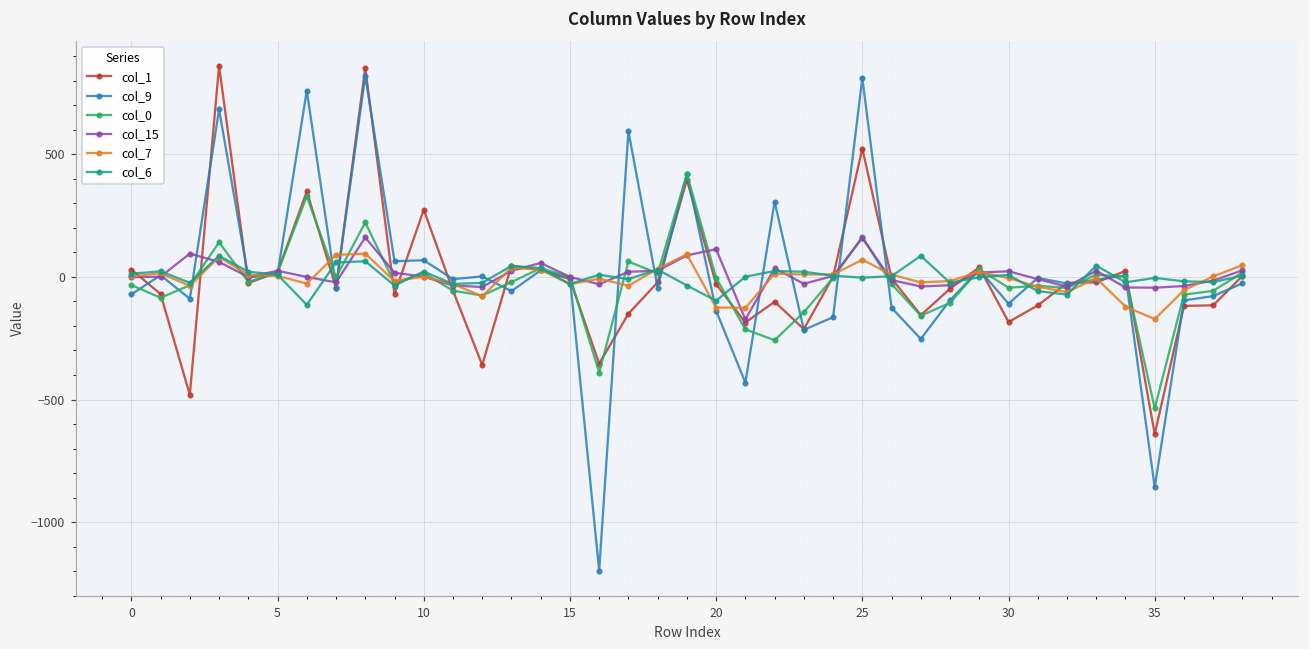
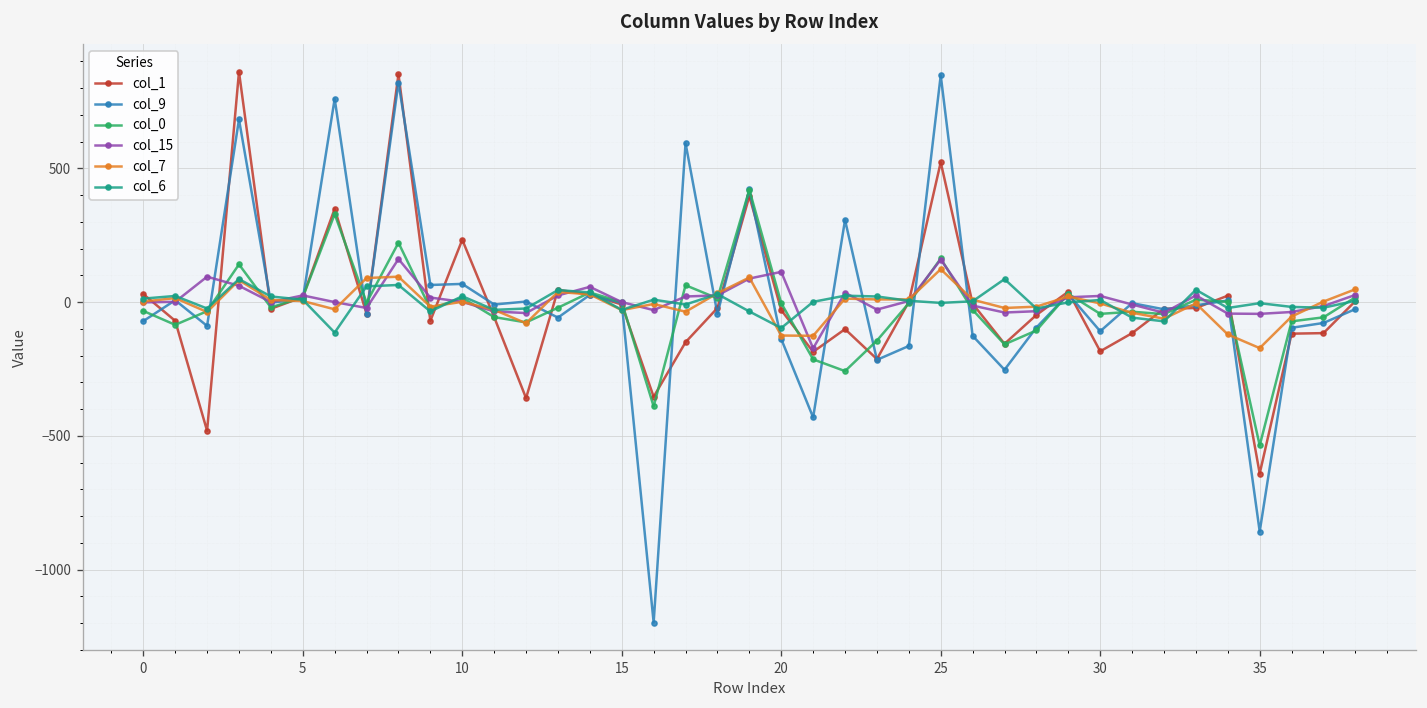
col_1, 10: 270 -> 230
col_9, 25: 810 -> 850
col_7, 25: 70 -> 120
